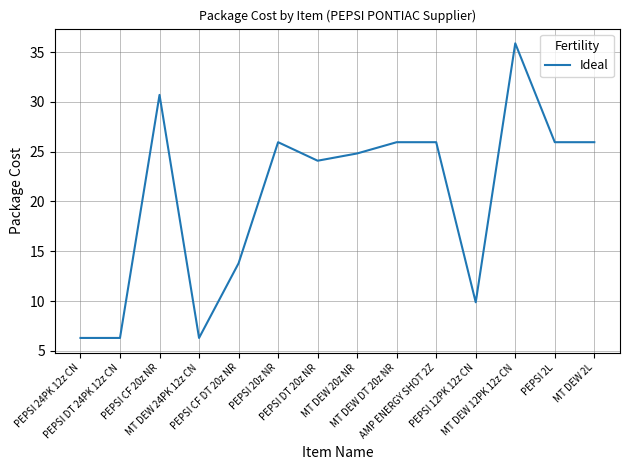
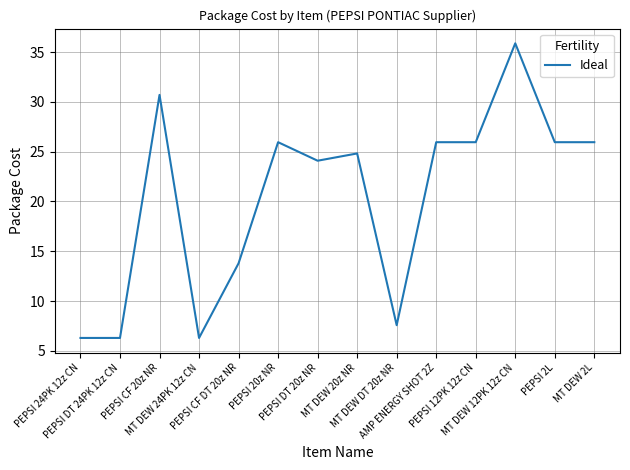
MT DEW DT 20z NR: 26 -> 8
PEPSI 12PK 12z CN: 10 -> 26
